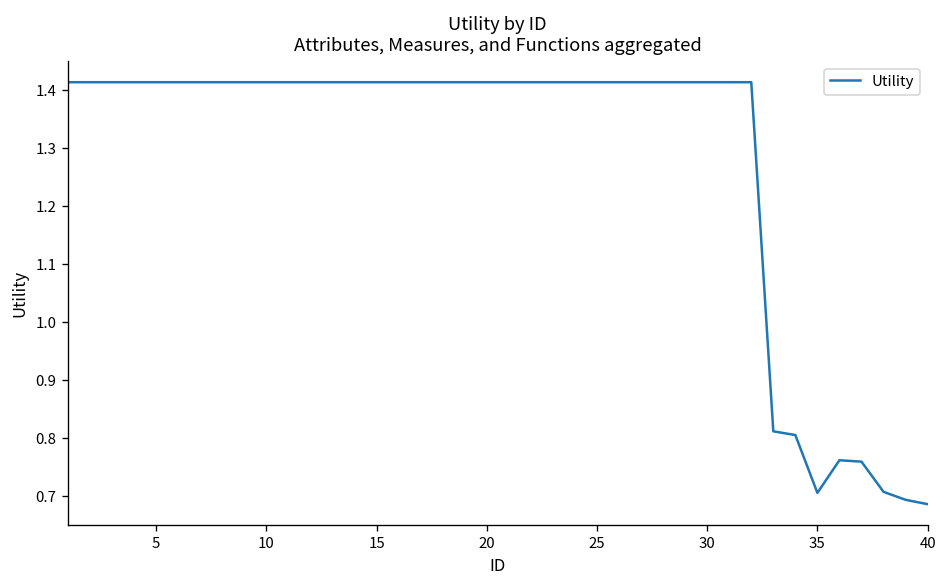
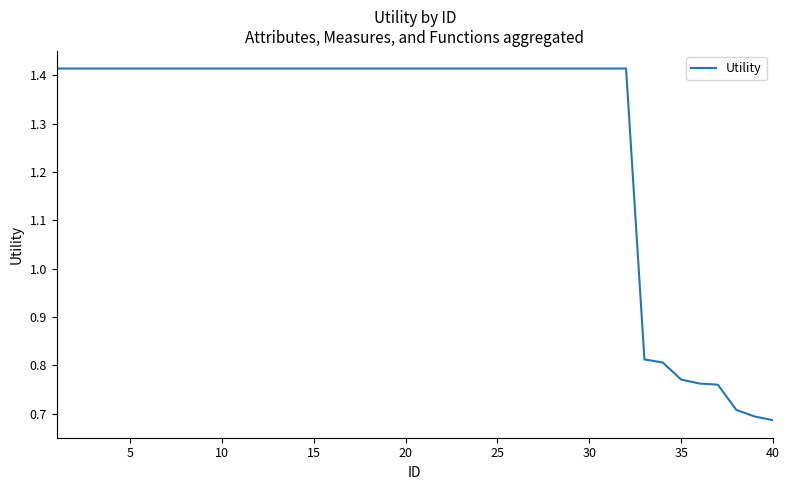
35: 0.71 -> 0.77
